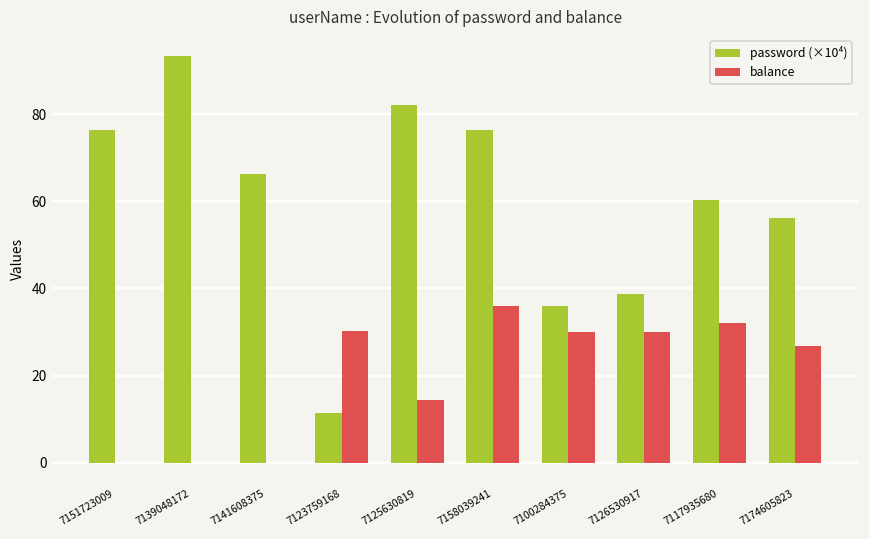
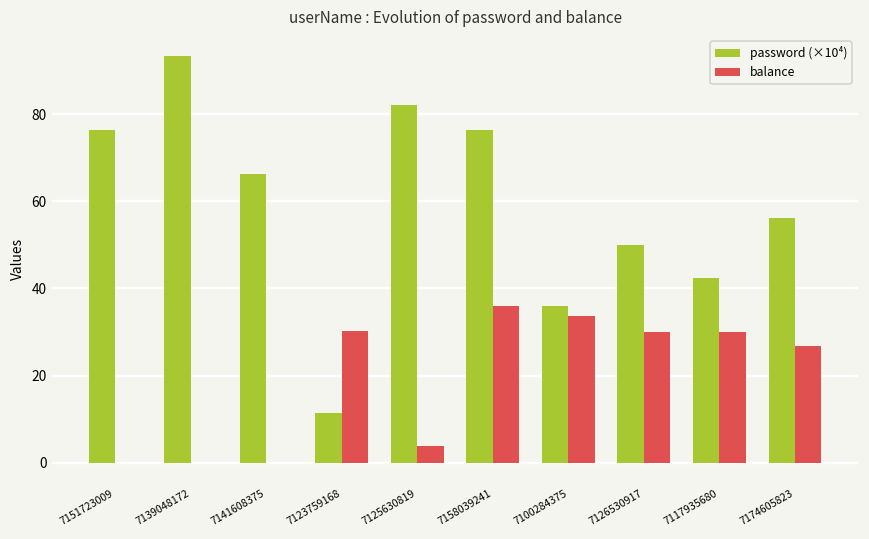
balance, 7125630819: 14 -> 4
balance, 7100284375: 30 -> 34
password (×10⁴), 7126530917: 39 -> 50
password (×10⁴), 7117935680: 60 -> 42
balance, 7117935680: 32 -> 30
